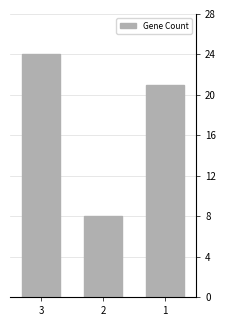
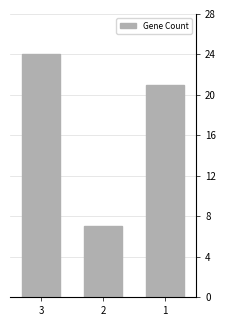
2: 8 -> 7
